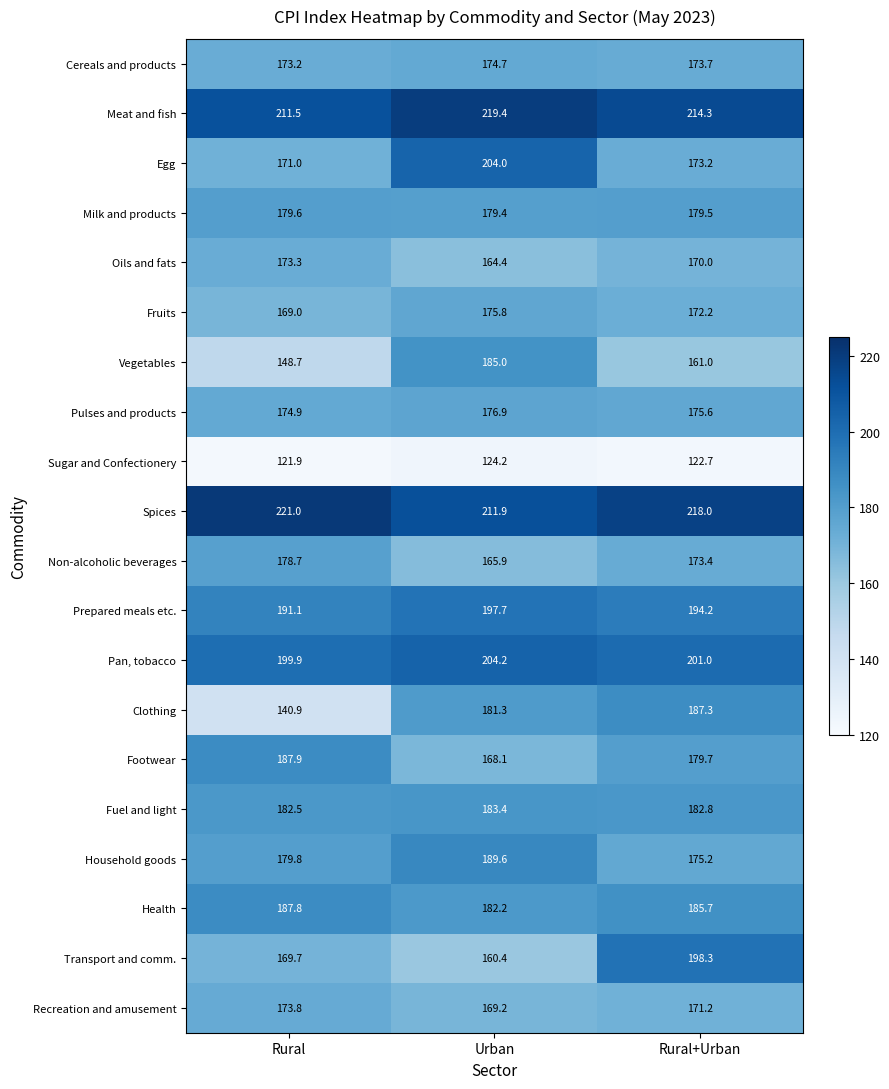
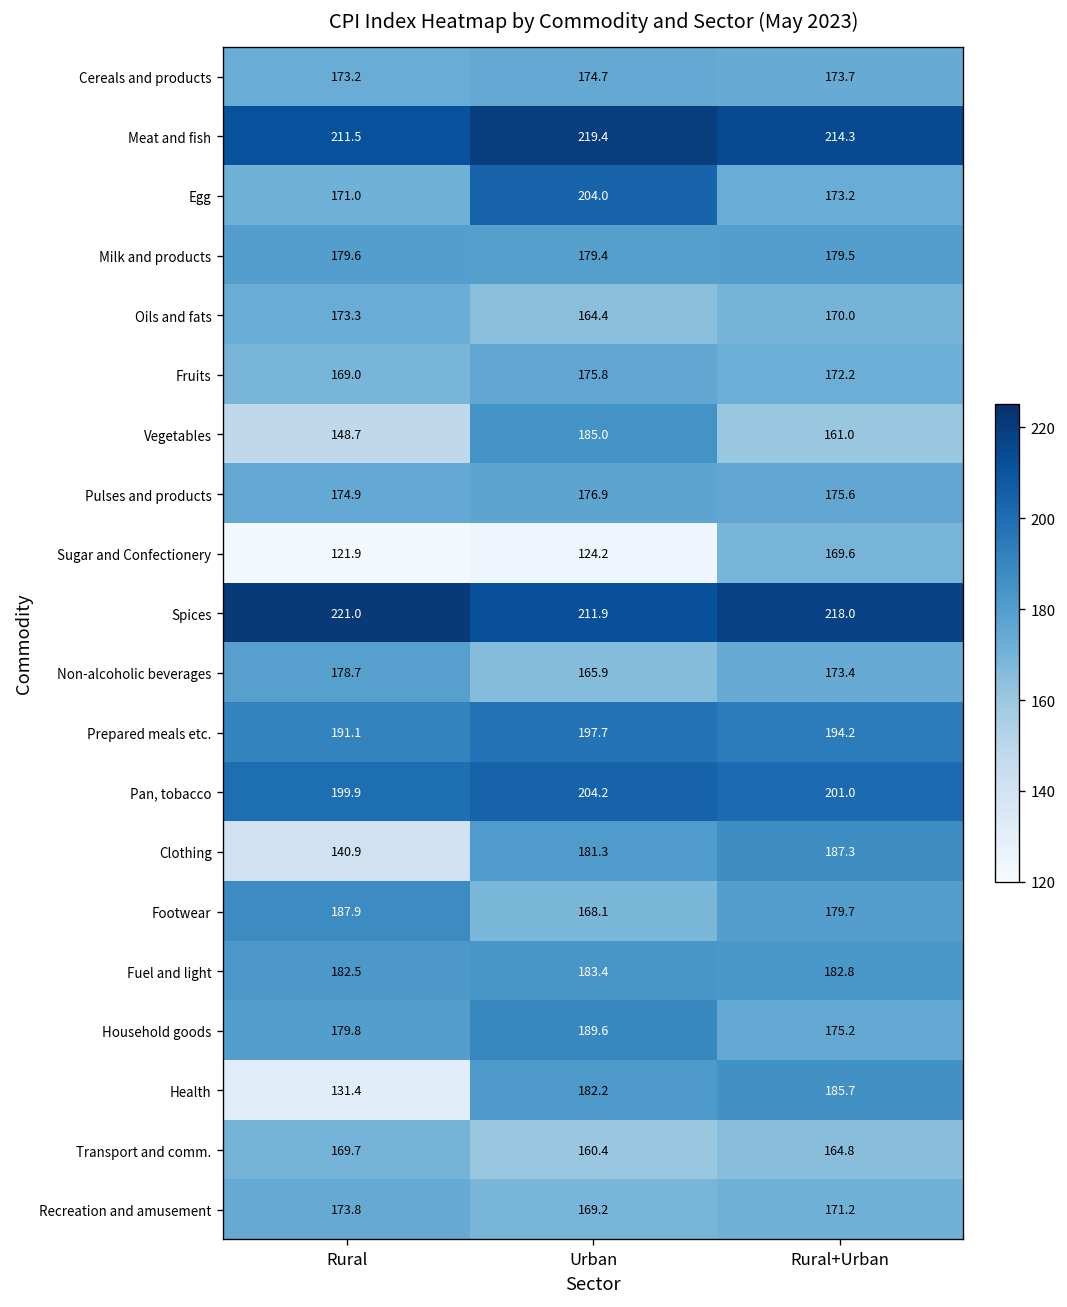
Sugar and Confectionery, Rural+Urban: 122.7 -> 169.6
Health, Rural: 187.8 -> 131.4
Transport and comm., Rural+Urban: 198.3 -> 164.8
